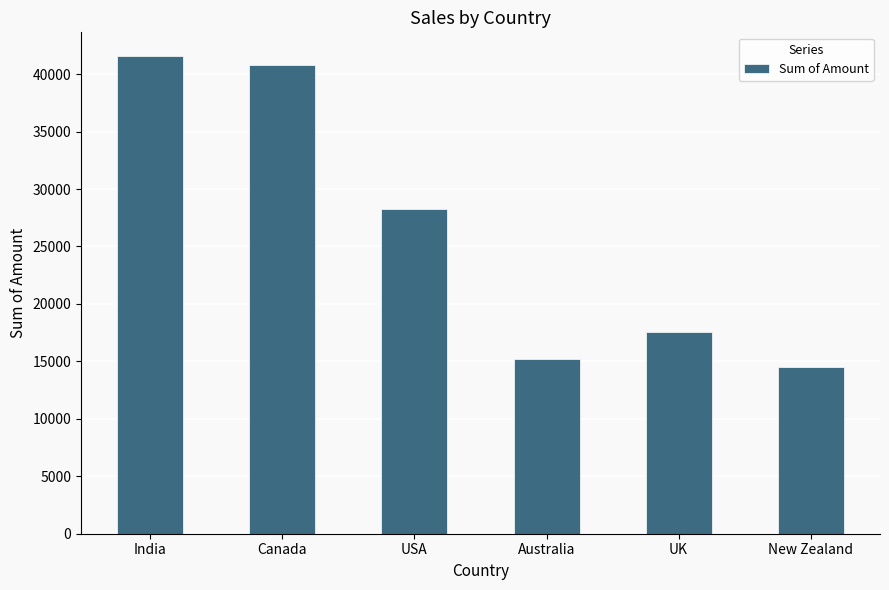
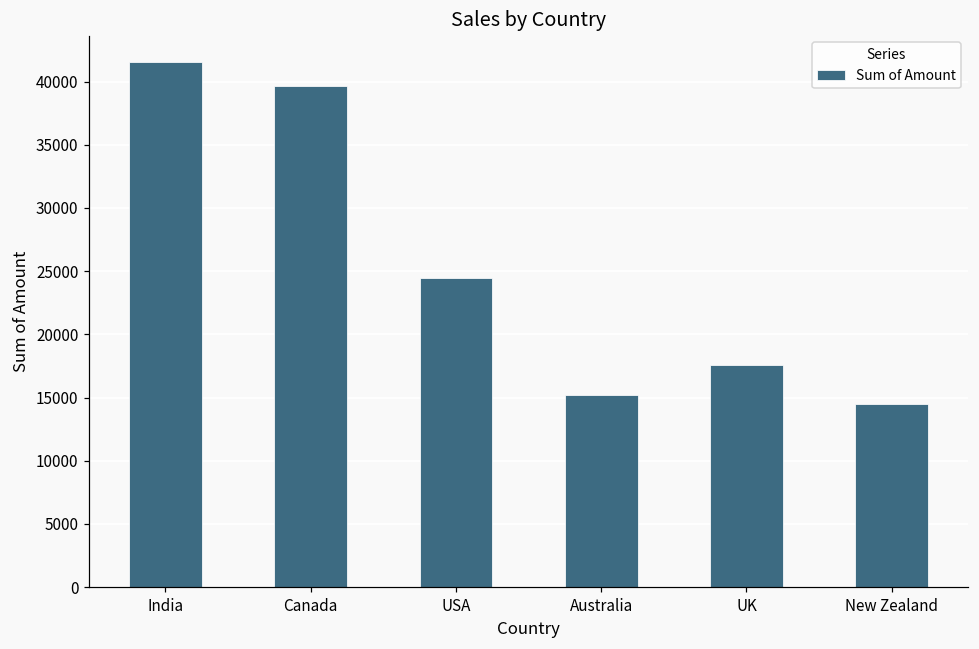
Canada: 40800 -> 39600
USA: 28300 -> 24500
